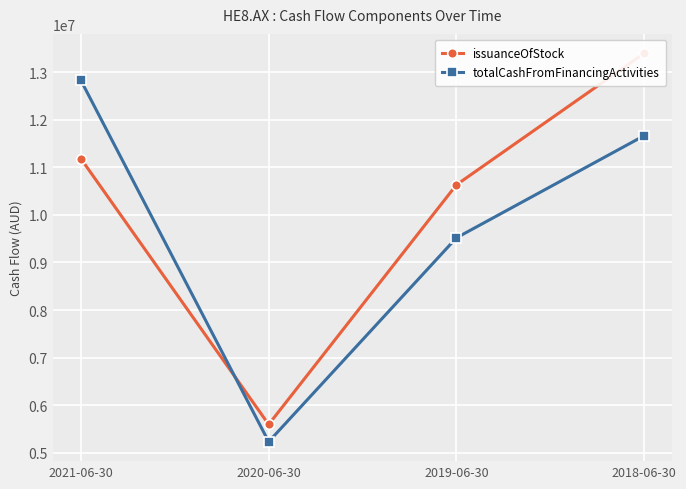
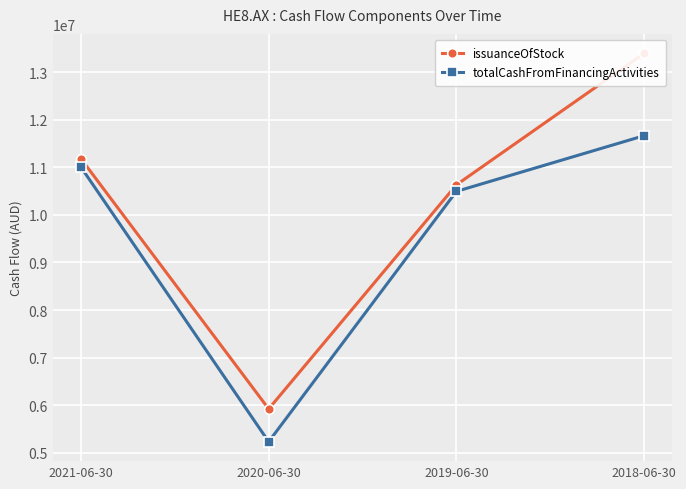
totalCashFromFinancingActivities, 2021-06-30: 12800000 -> 11000000
issuanceOfStock, 2020-06-30: 5600000 -> 5900000
totalCashFromFinancingActivities, 2019-06-30: 9500000 -> 10500000
